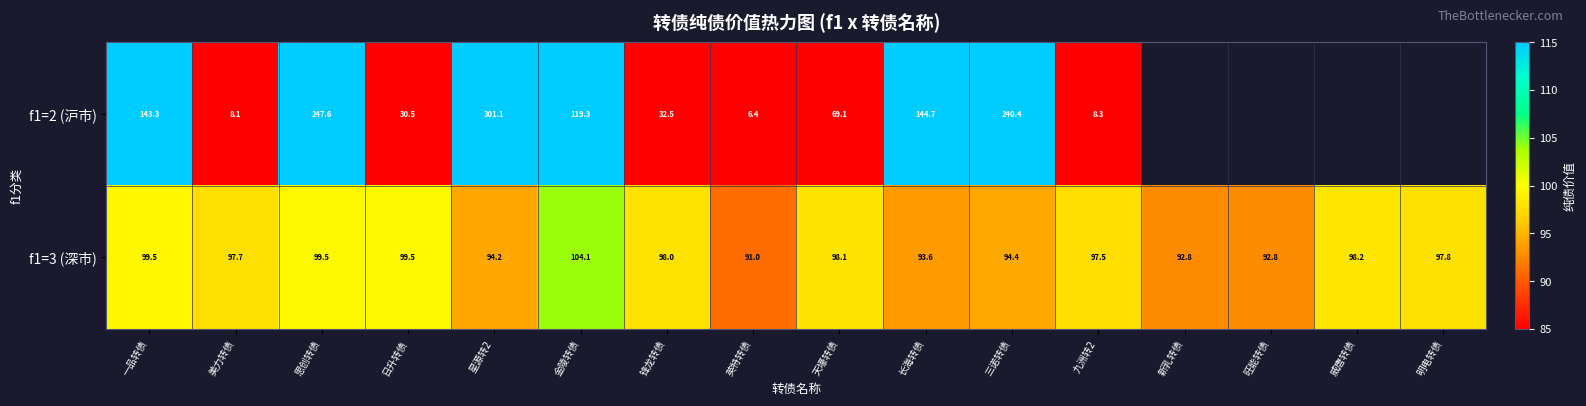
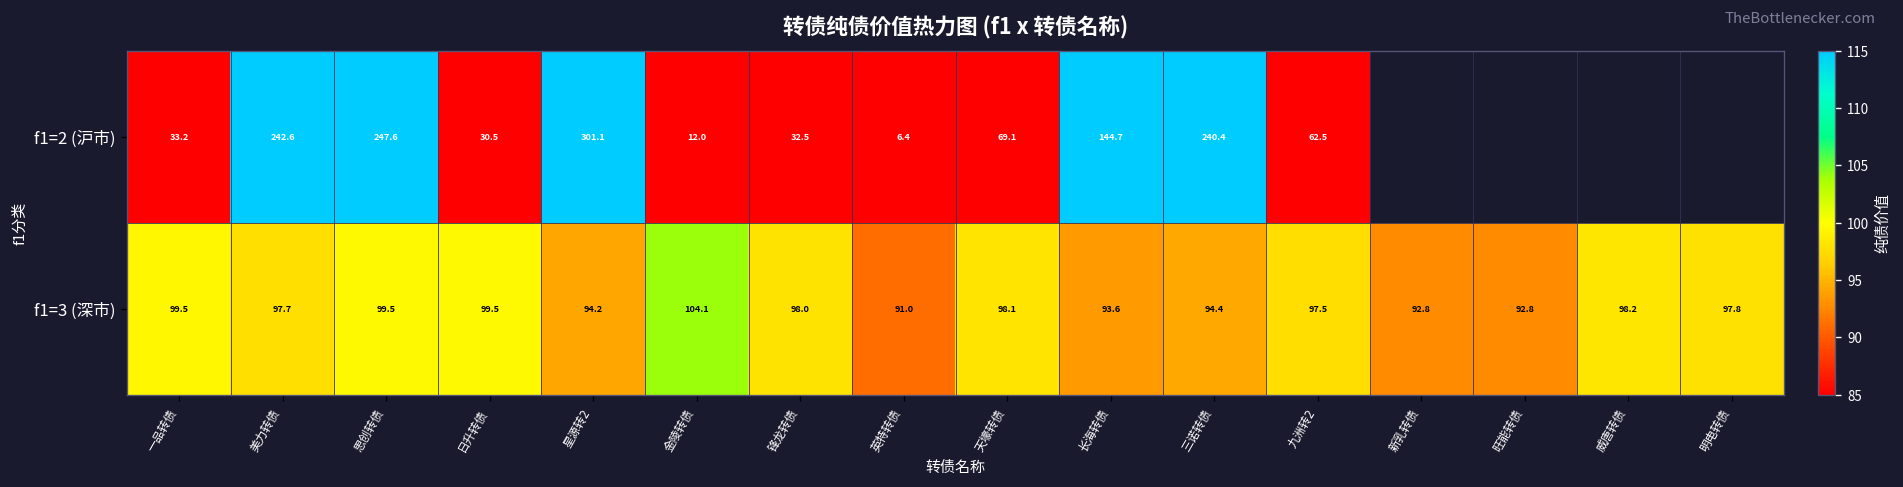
f1=2 (沪市), 一品转债: 143.3 -> 33.2
f1=2 (沪市), 美力转债: 8.1 -> 242.6
f1=2 (沪市), 金陵转债: 119.3 -> 12.0
f1=2 (沪市), 九洲转2: 8.3 -> 62.5
